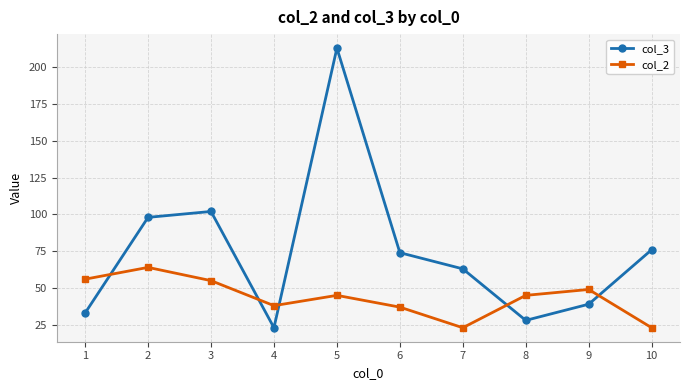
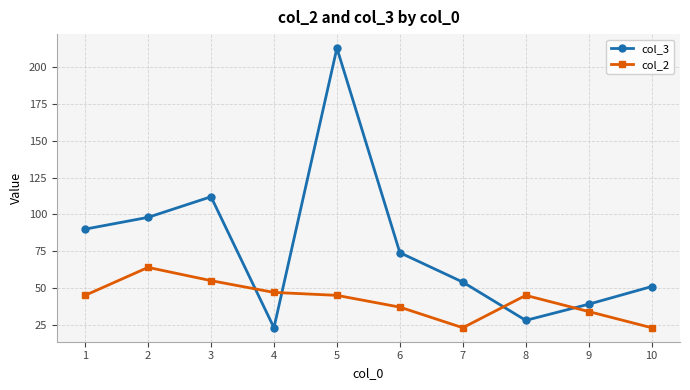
col_3, 1: 33 -> 90
col_2, 1: 56 -> 45
col_3, 3: 102 -> 112
col_2, 4: 38 -> 47
col_3, 7: 63 -> 54
col_2, 9: 49 -> 34
col_3, 10: 76 -> 51
